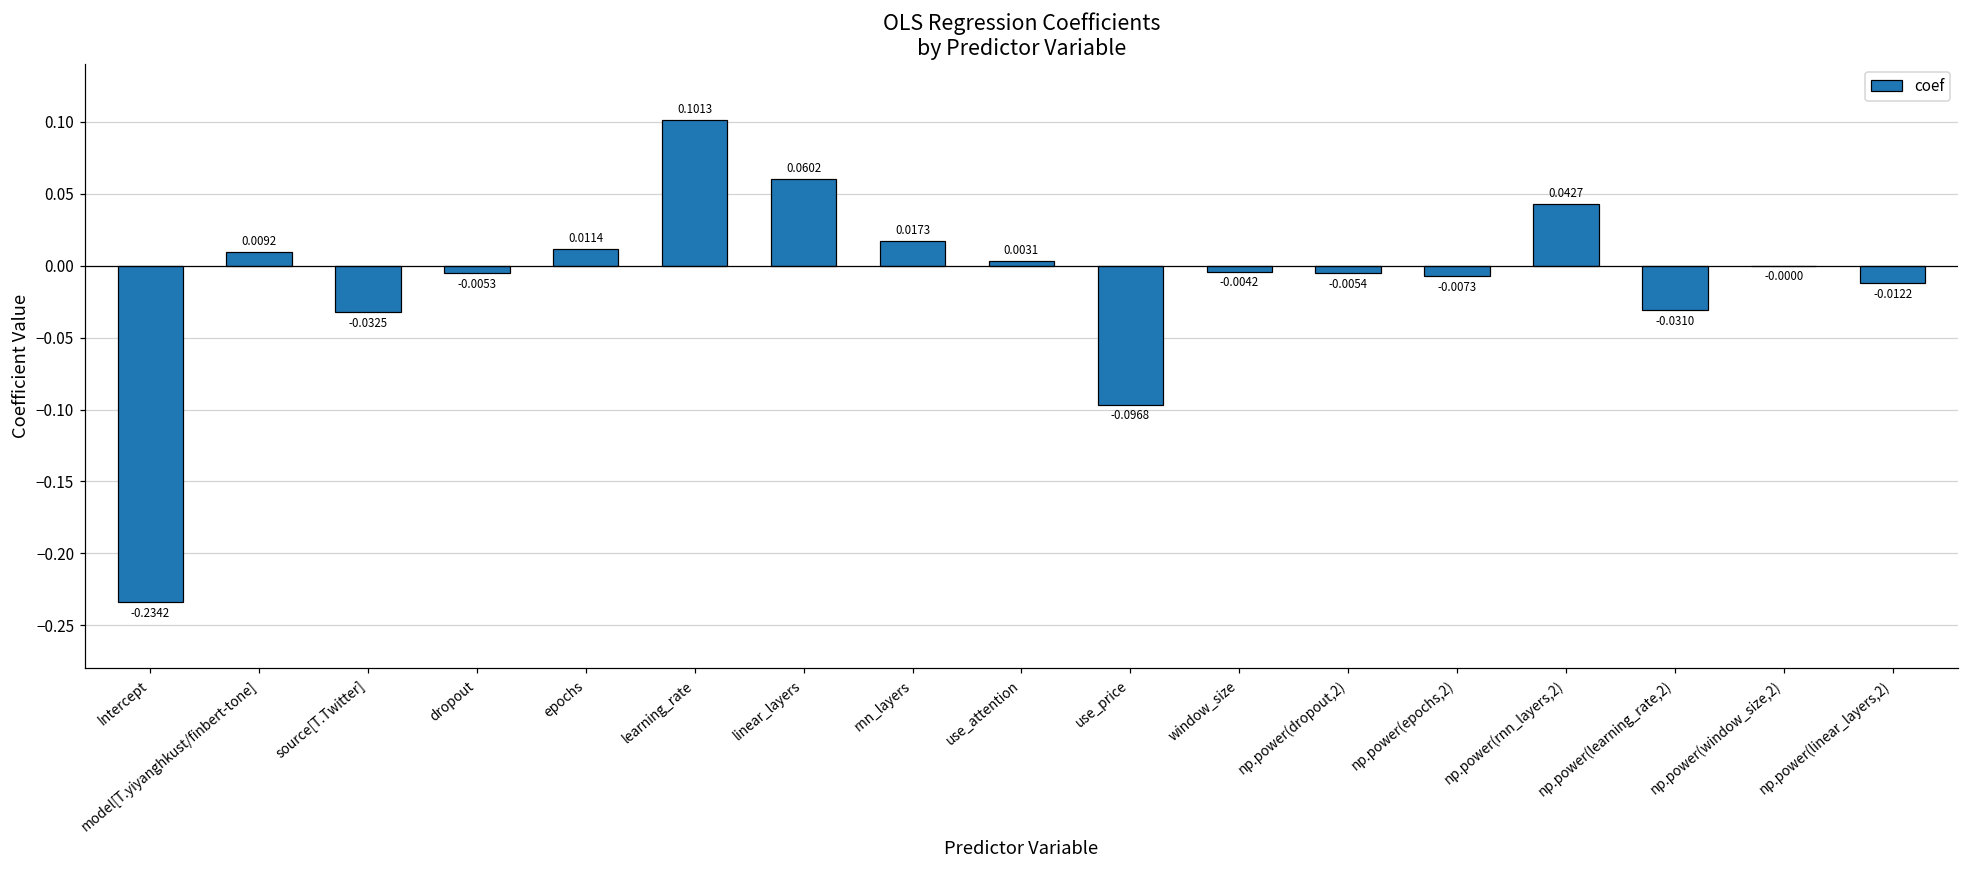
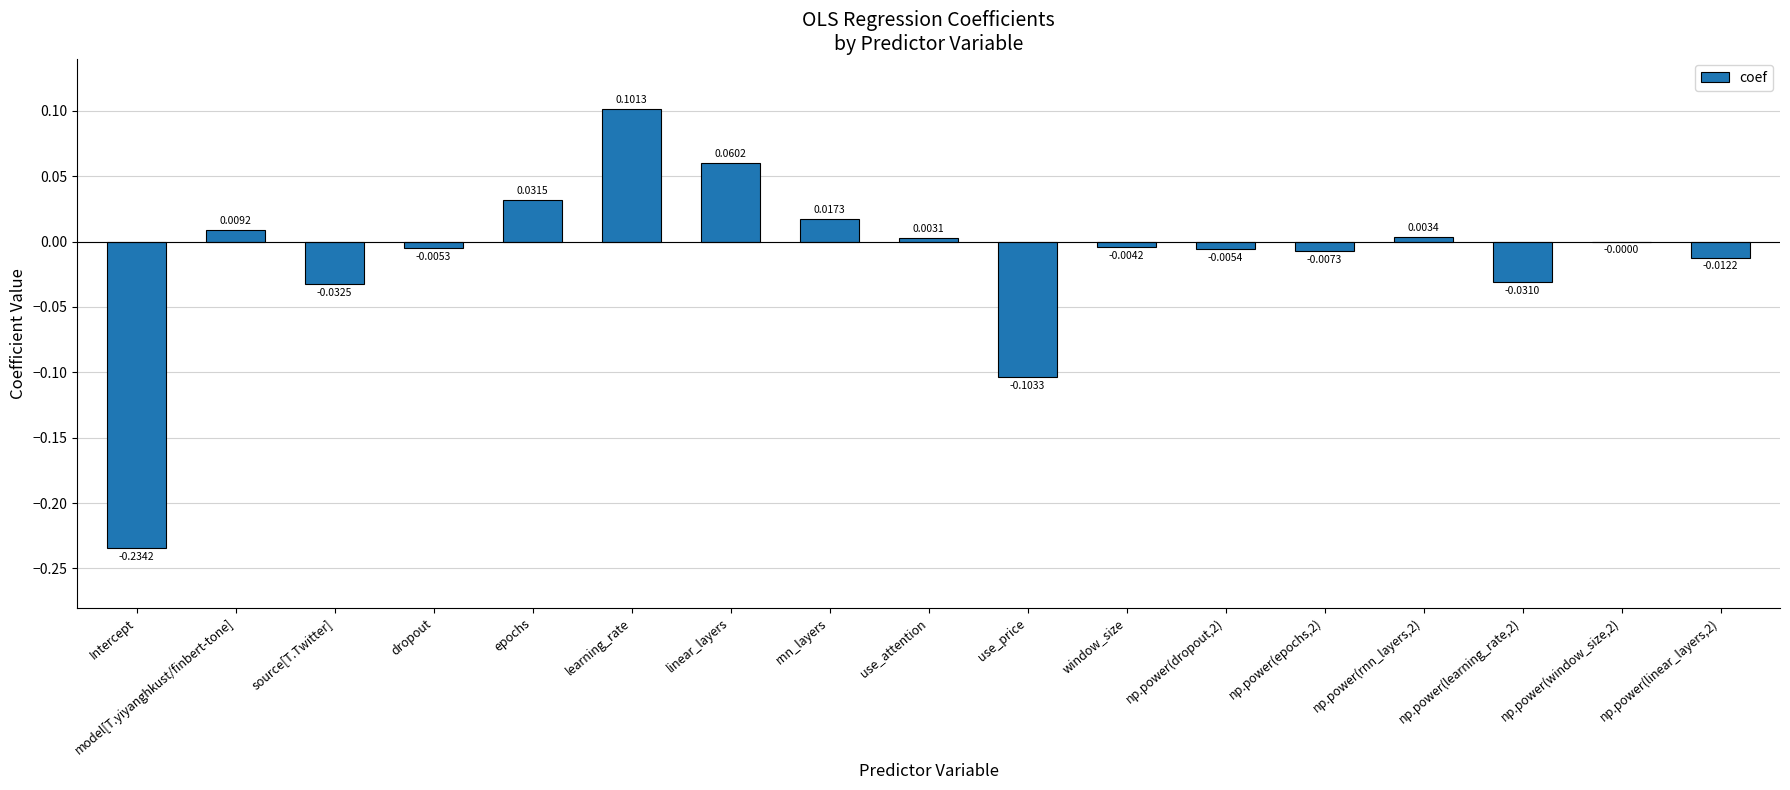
epochs: 0.0114 -> 0.0315
use_price: -0.0968 -> -0.1033
np.power(rnn_layers,2): 0.0427 -> 0.0034
